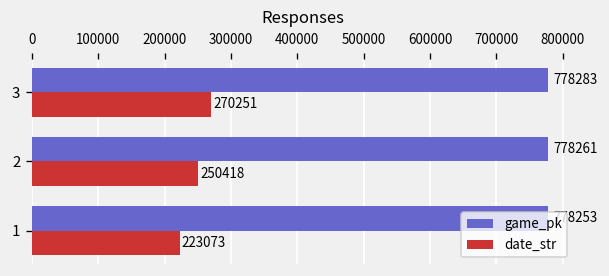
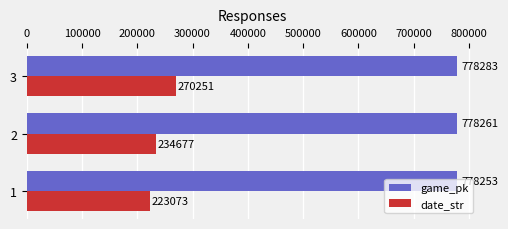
date_str, 2: 250418 -> 234677
